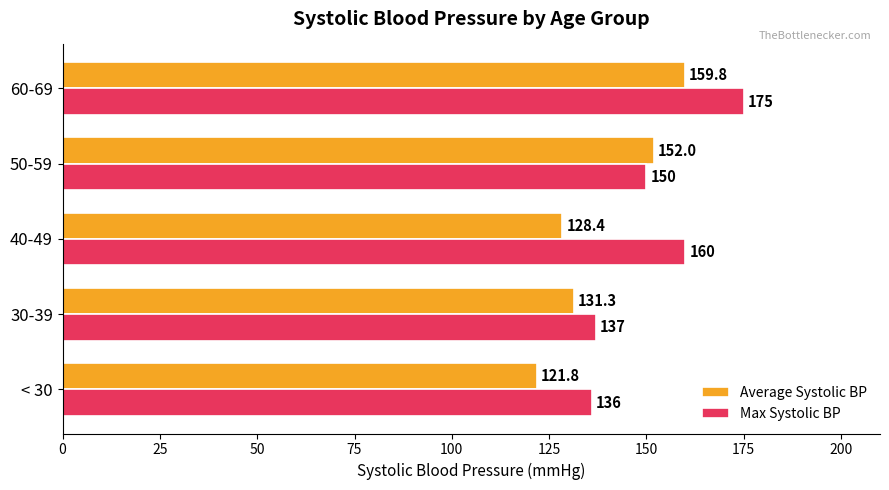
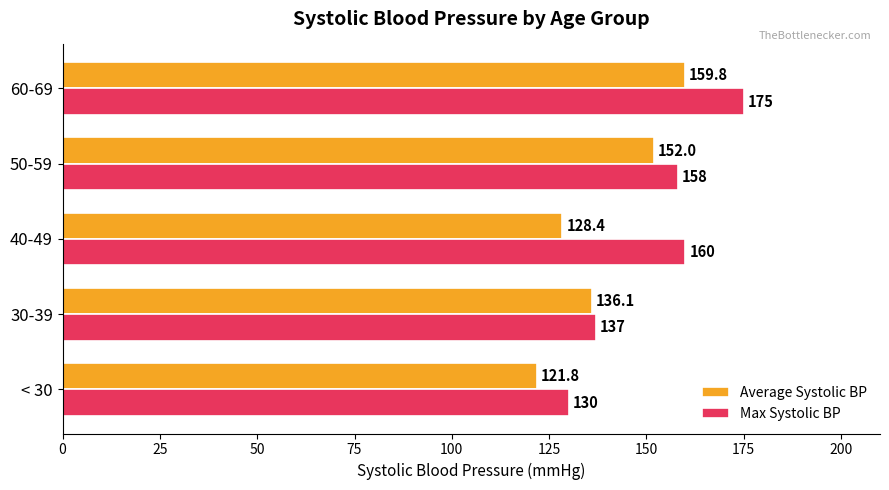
Max Systolic BP, 50-59: 150 -> 158
Average Systolic BP, 30-39: 131.3 -> 136.1
Max Systolic BP, < 30: 136 -> 130
